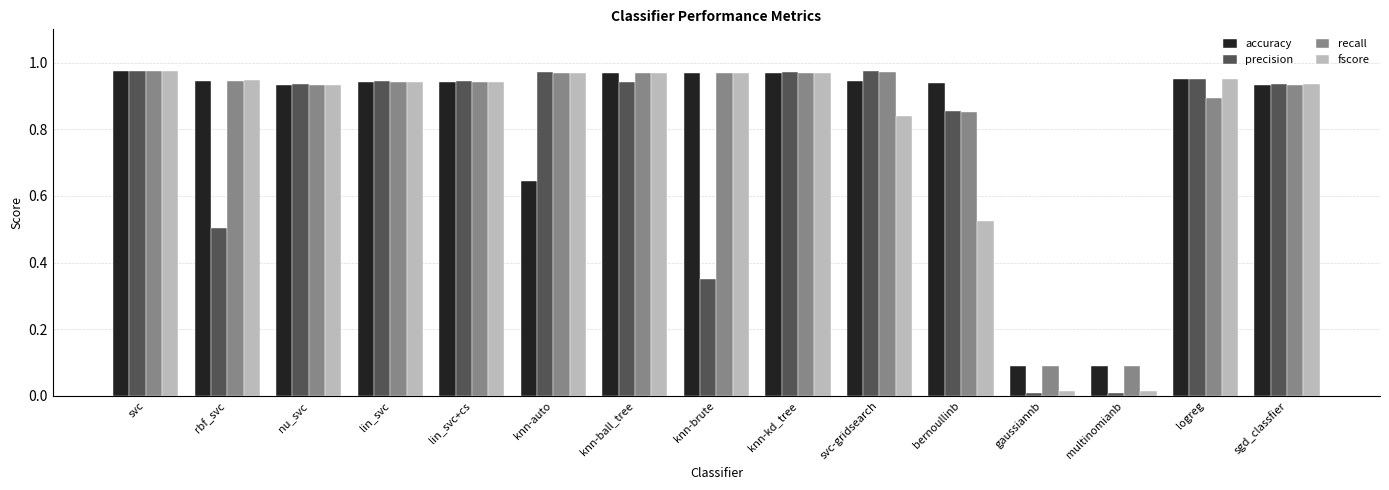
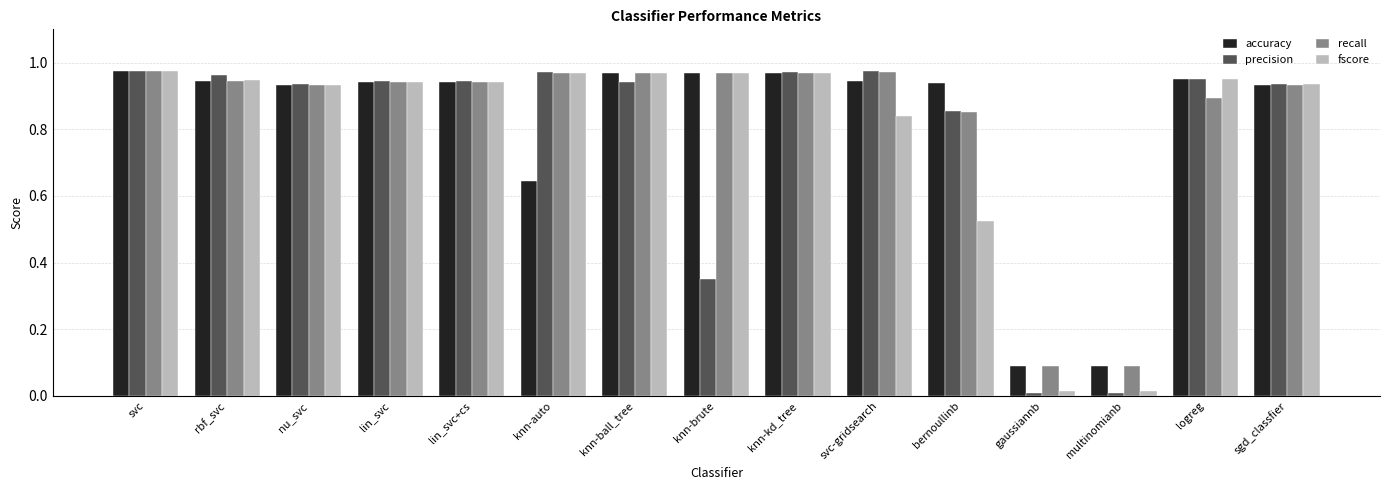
precision, rbf_svc: 0.51 -> 0.96
